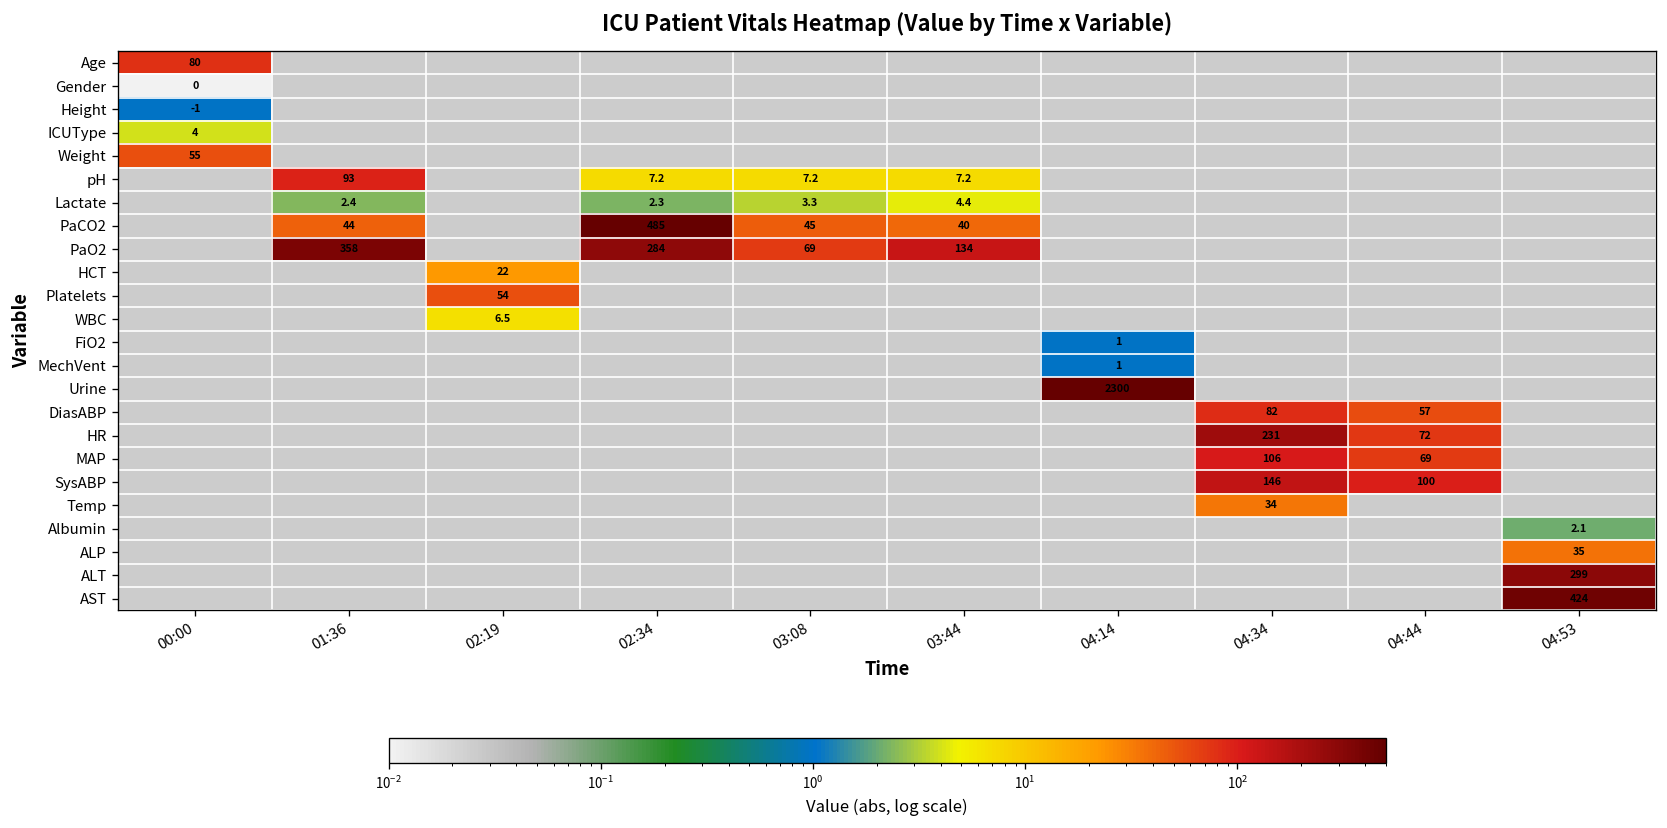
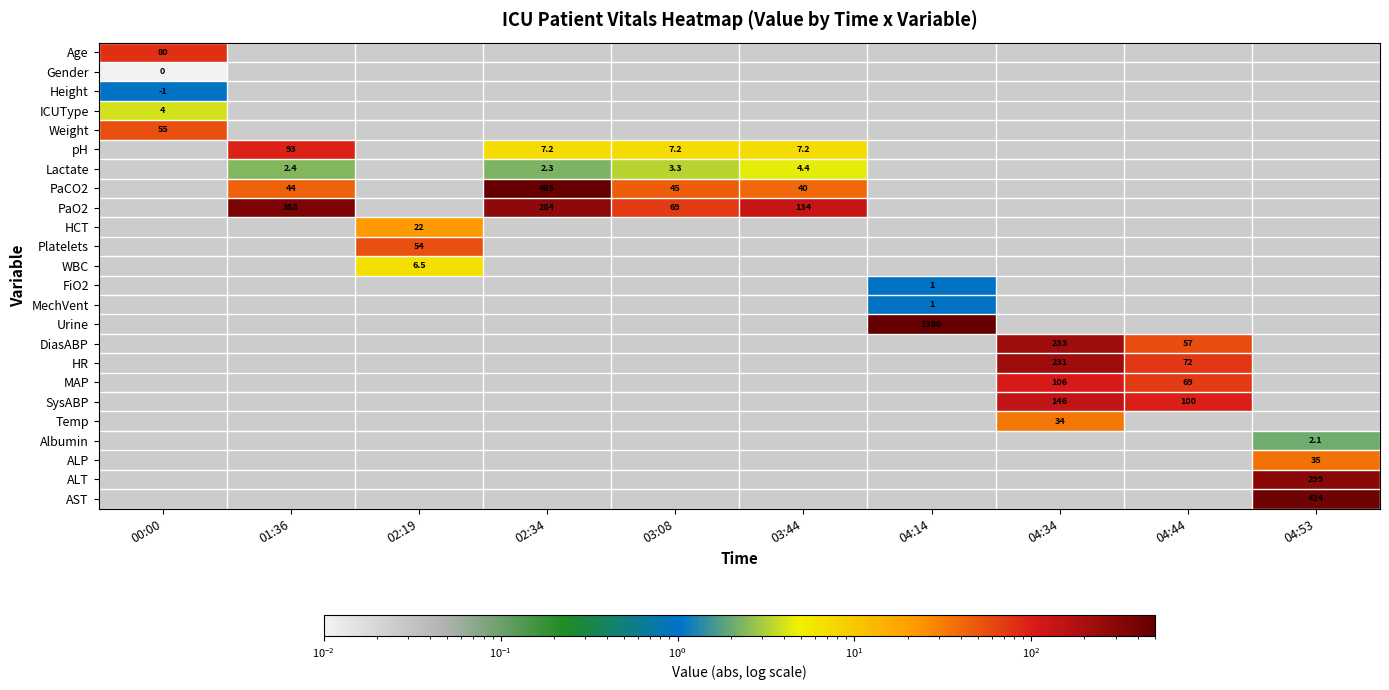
DiasABP, 04:34: 82 -> 233
